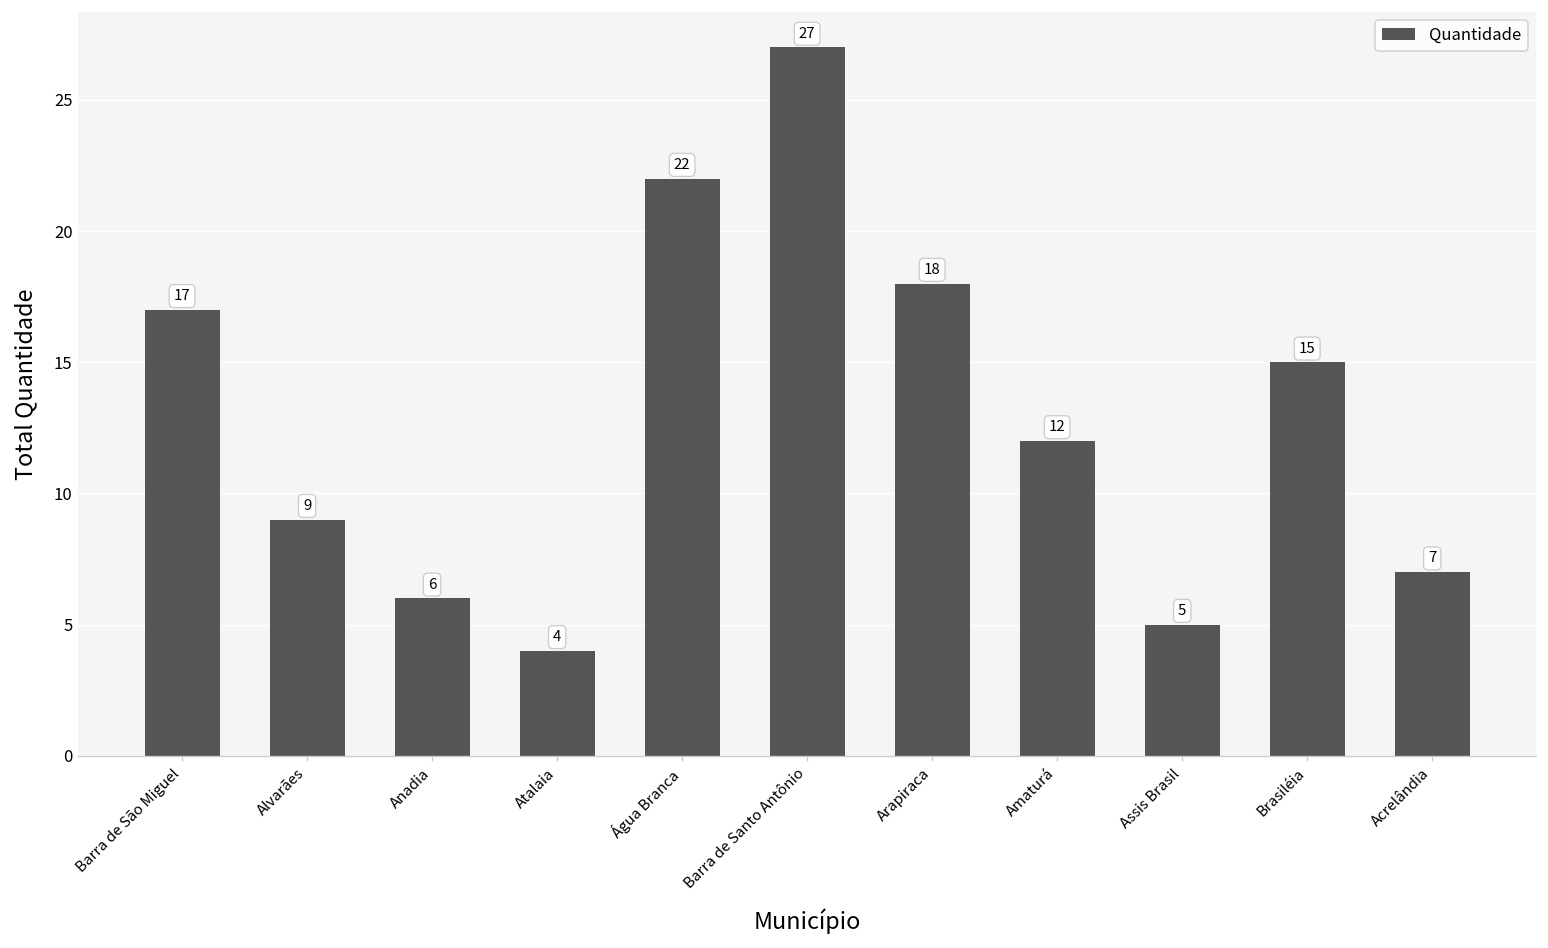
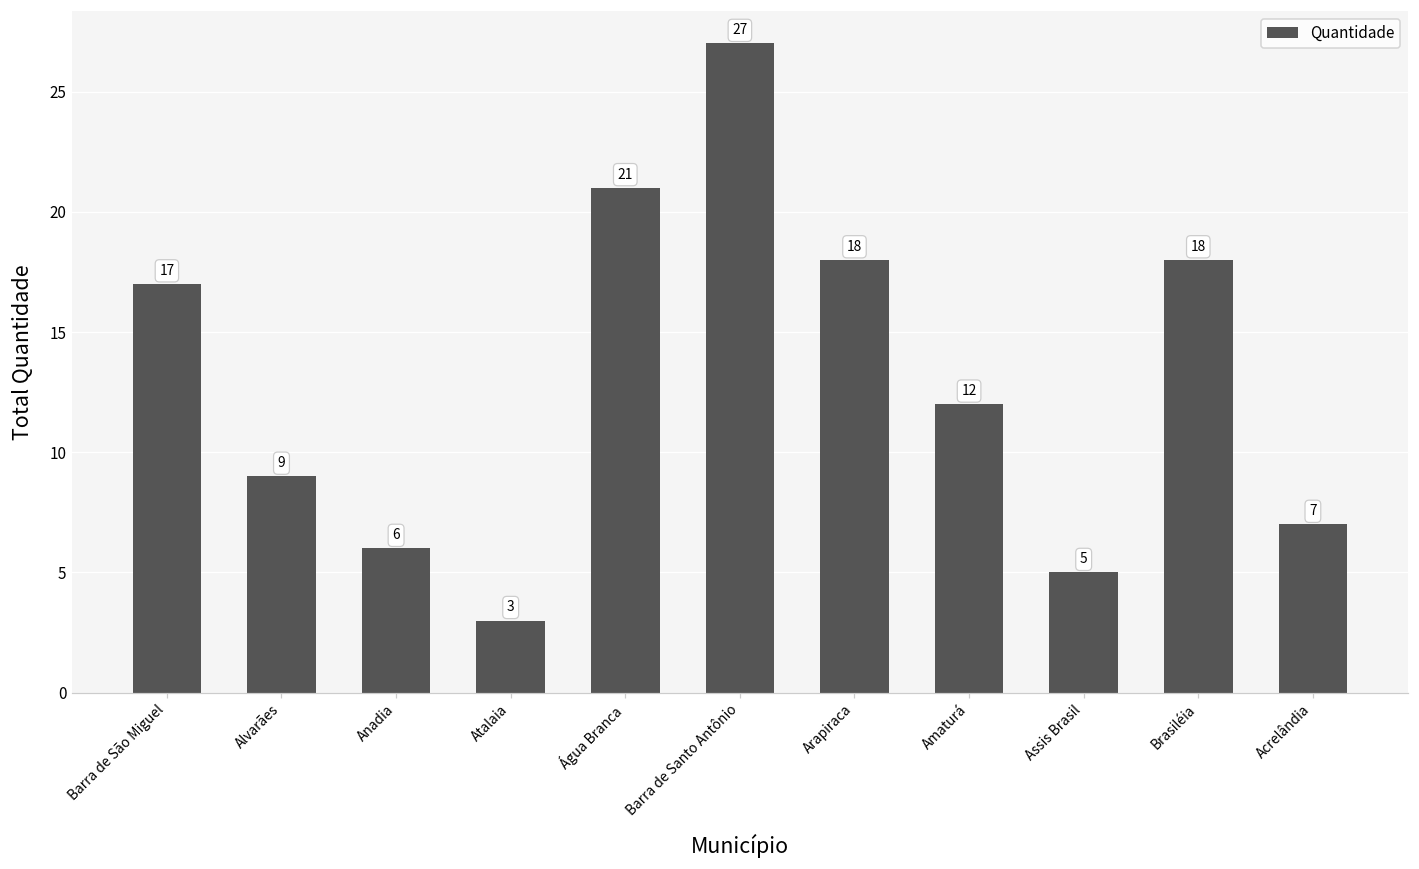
Atalaia: 4 -> 3
Água Branca: 22 -> 21
Brasiléia: 15 -> 18
